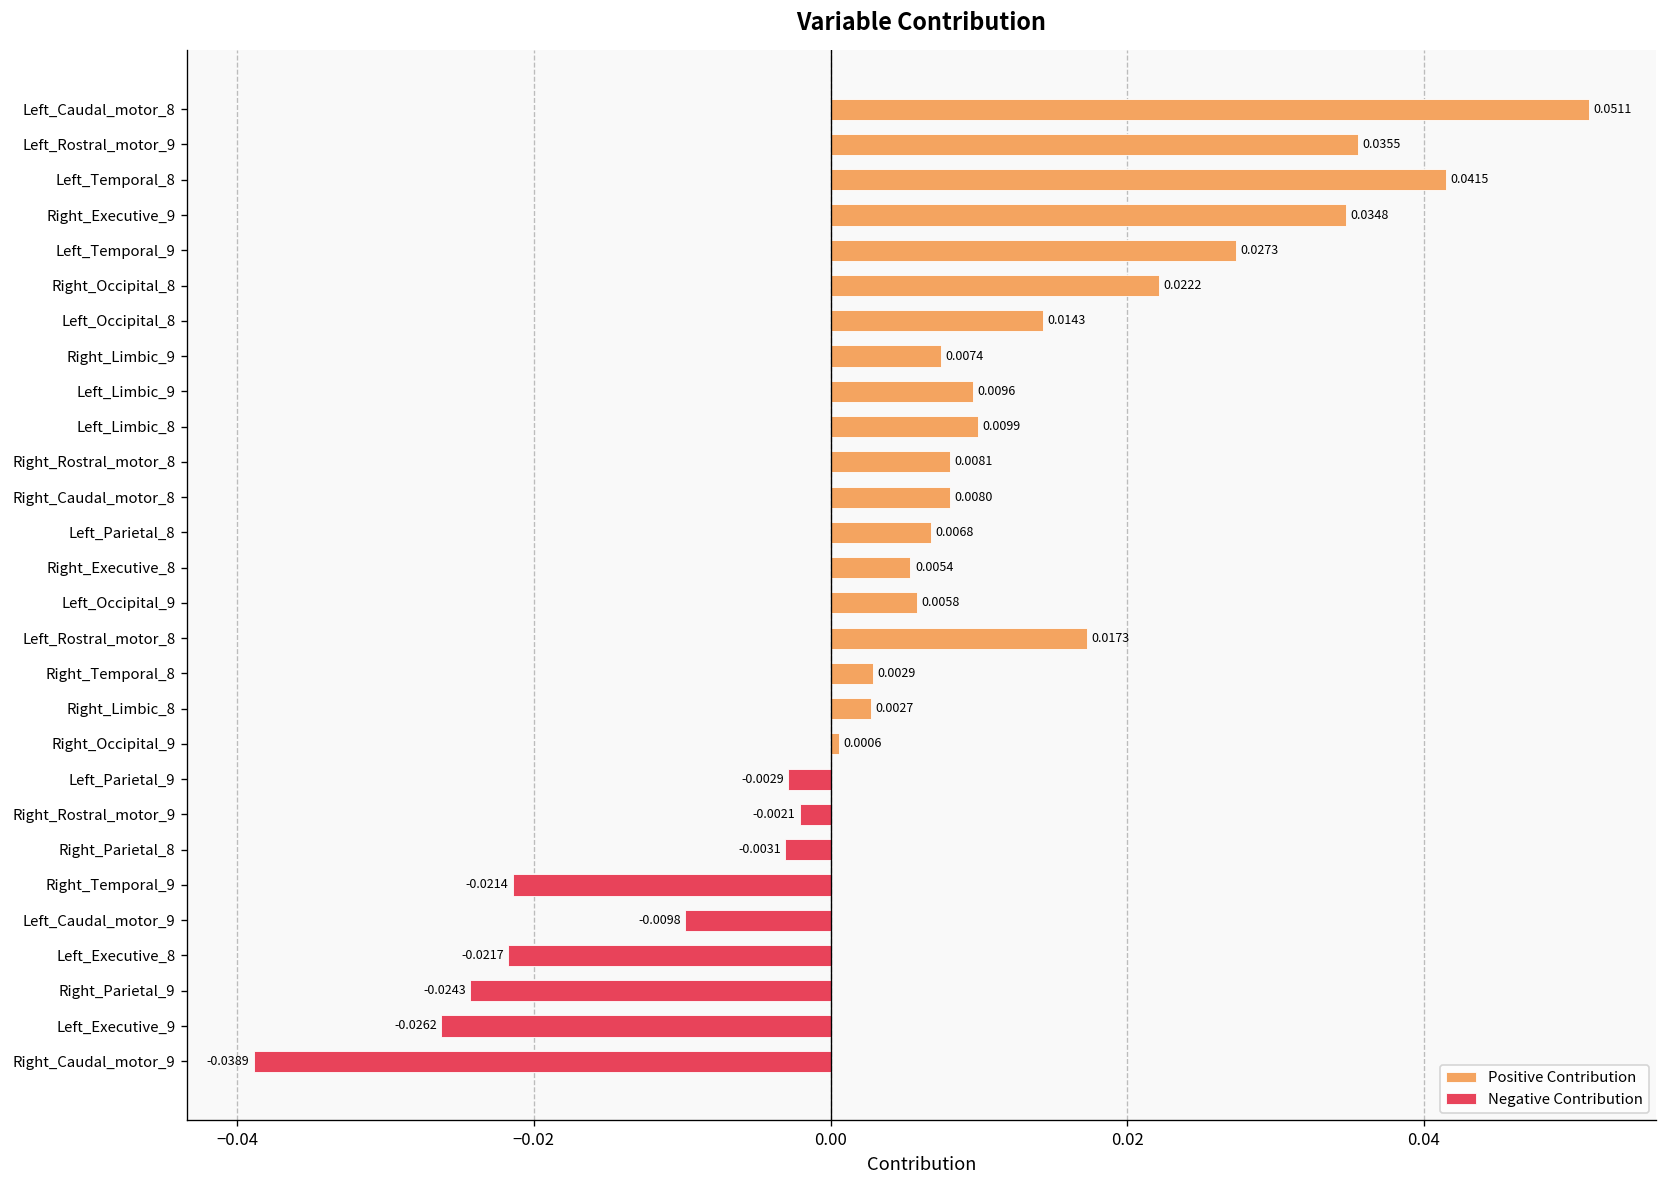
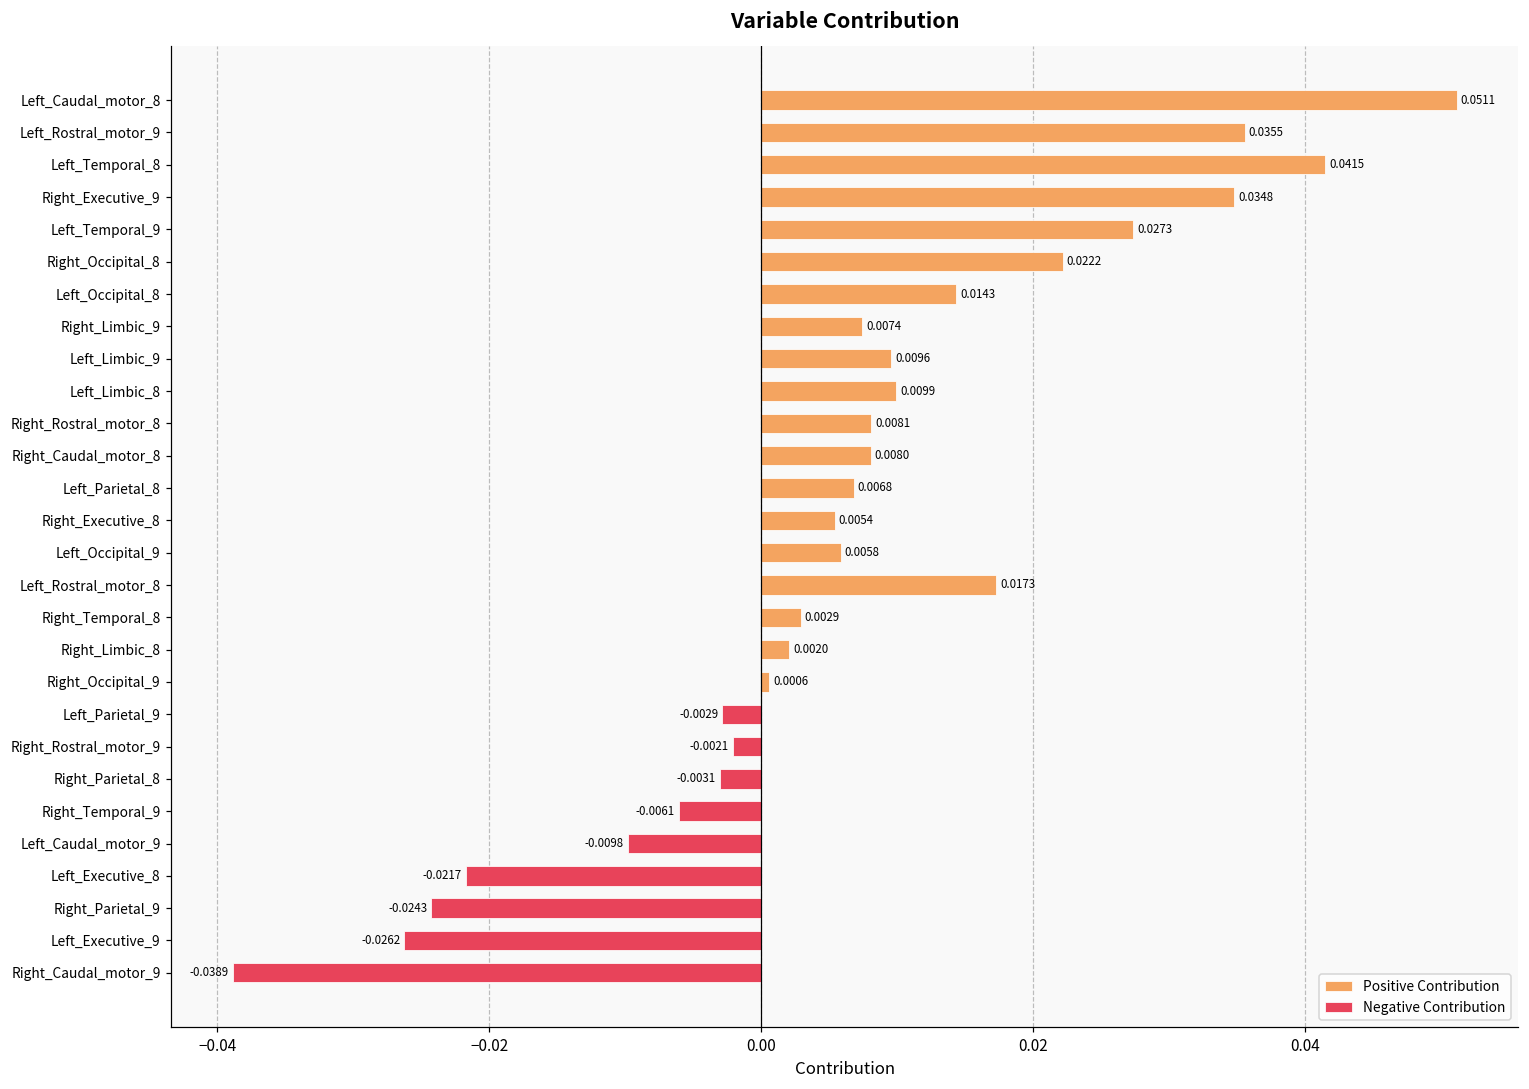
Positive Contribution, Right_Limbic_8: 0.0027 -> 0.0020
Negative Contribution, Right_Temporal_9: -0.0214 -> -0.0061
